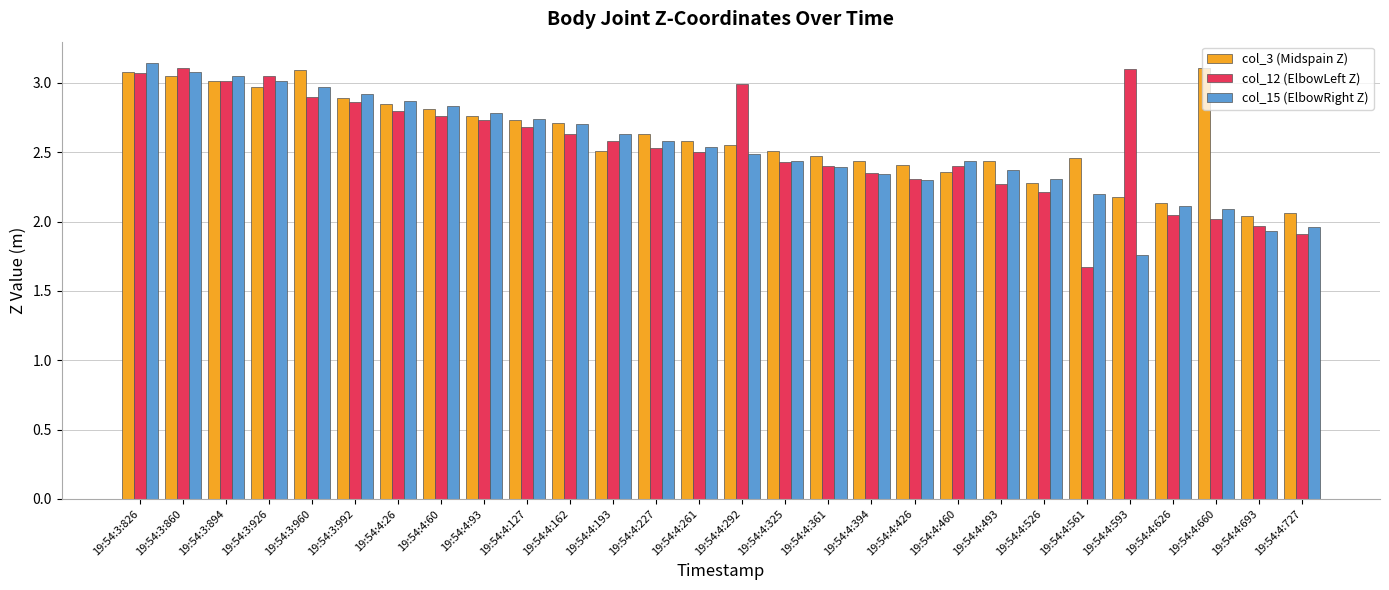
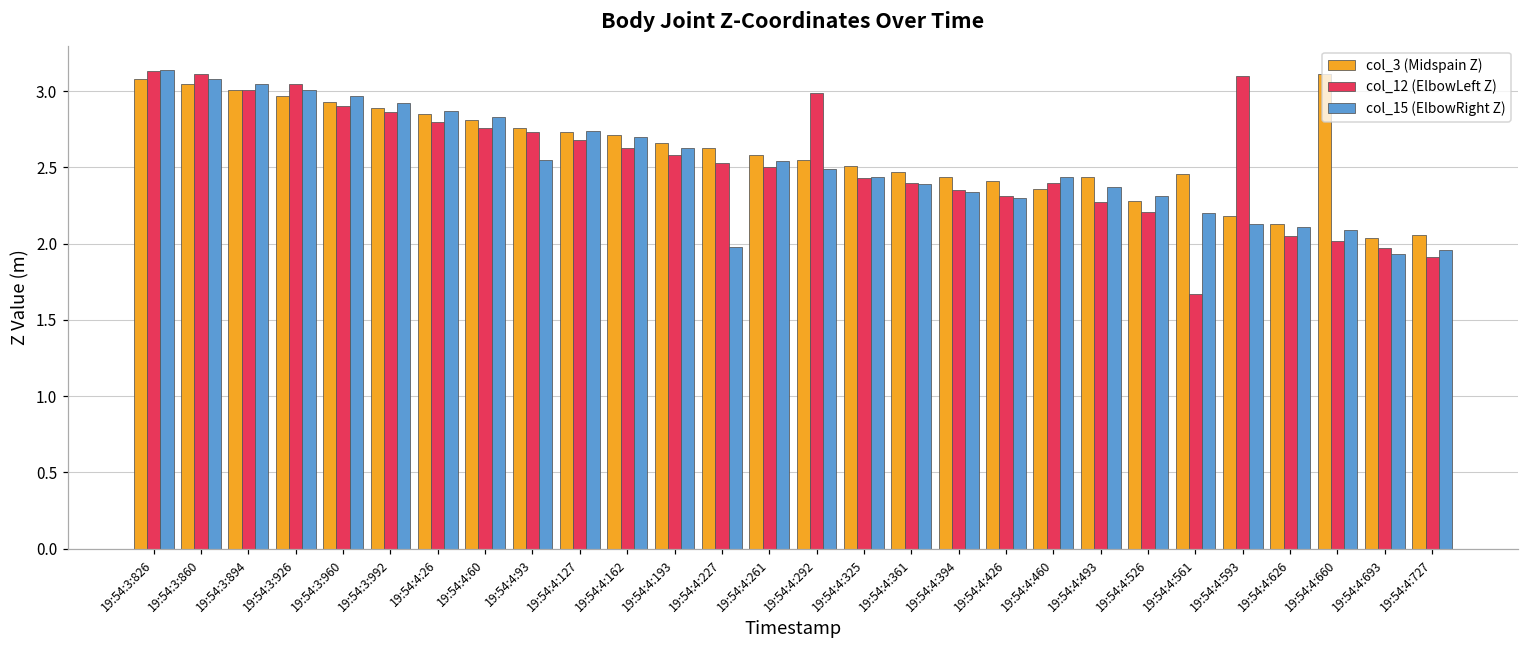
col_12 (ElbowLeft Z), 19:54:3:826: 3.07 -> 3.13
col_3 (Midspain Z), 19:54:3:960: 3.09 -> 2.93
col_15 (ElbowRight Z), 19:54:4:93: 2.78 -> 2.55
col_3 (Midspain Z), 19:54:4:193: 2.51 -> 2.66
col_15 (ElbowRight Z), 19:54:4:227: 2.58 -> 1.98
col_15 (ElbowRight Z), 19:54:4:593: 1.76 -> 2.13
